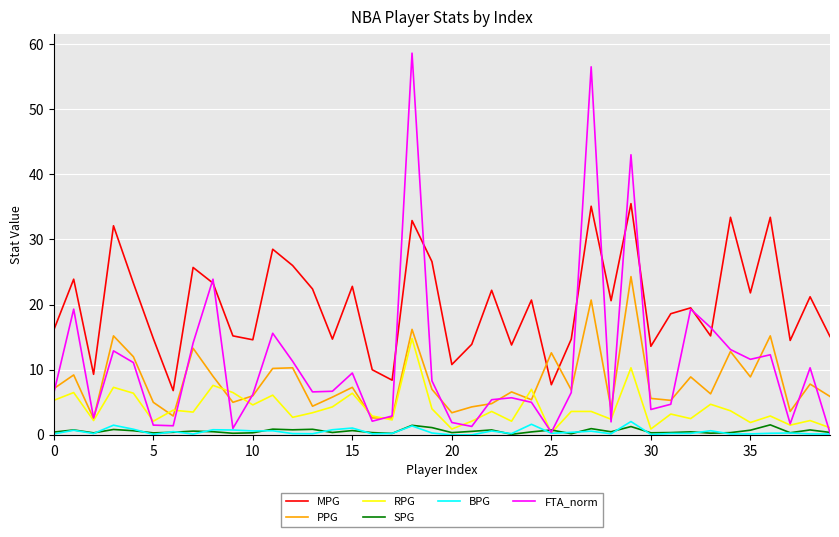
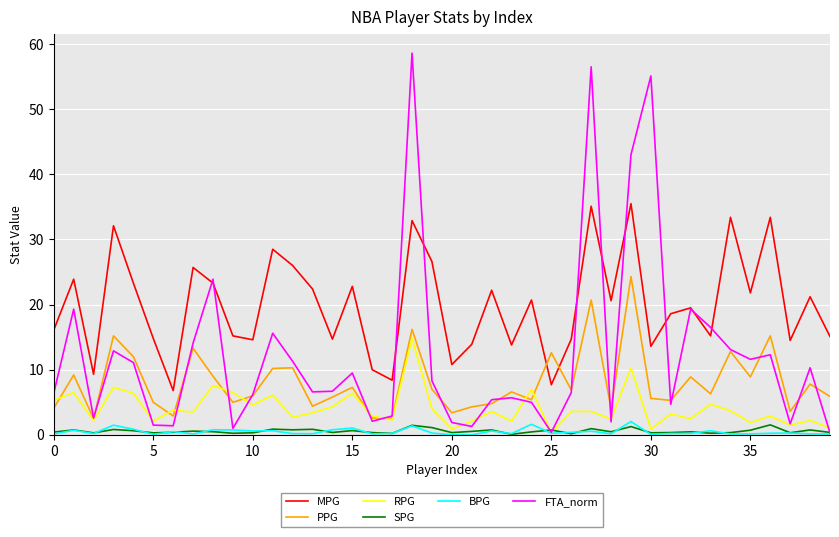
PPG, 0: 7 -> 4
FTA_norm, 30: 4 -> 55
